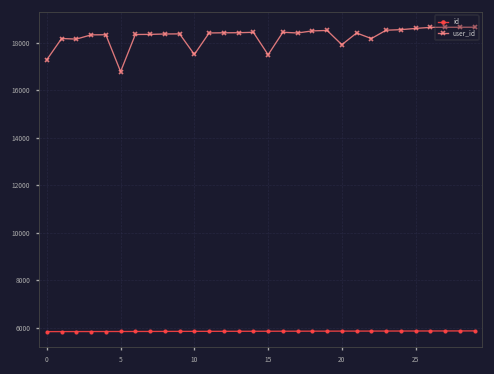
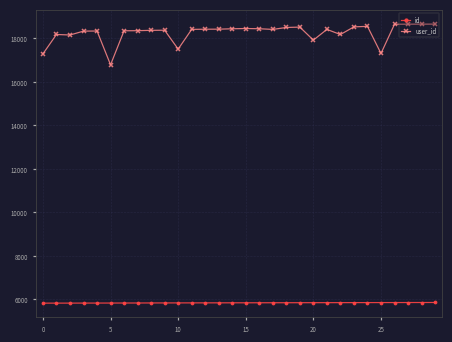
user_id, 15: 17500 -> 18400
user_id, 25: 18600 -> 17300
